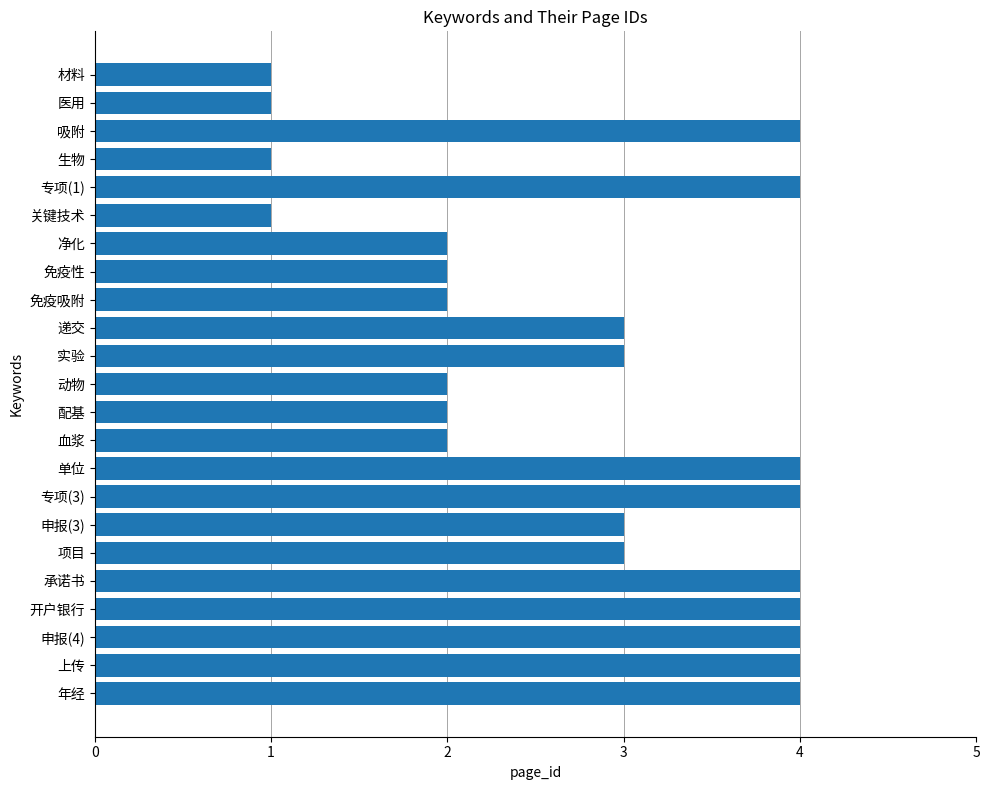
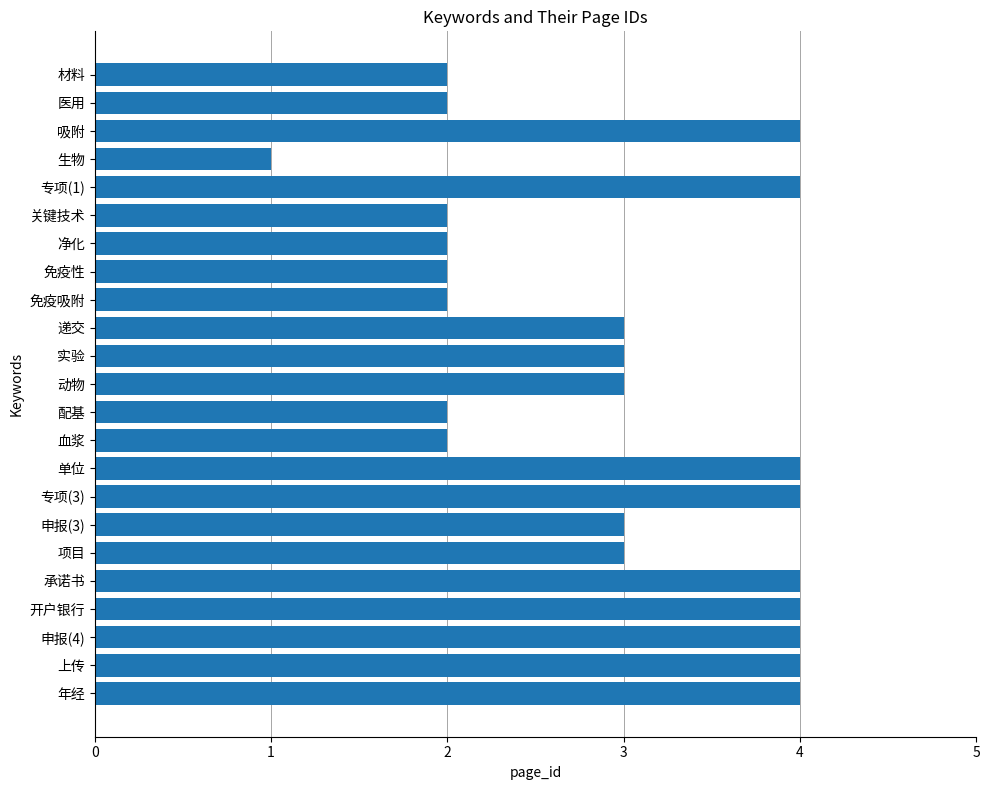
材料: 1 -> 2
医用: 1 -> 2
关键技术: 1 -> 2
动物: 2 -> 3
